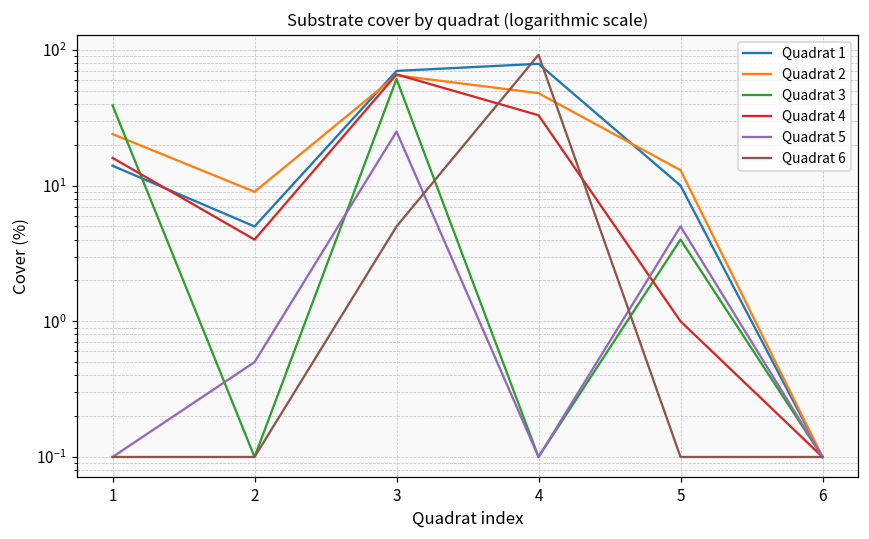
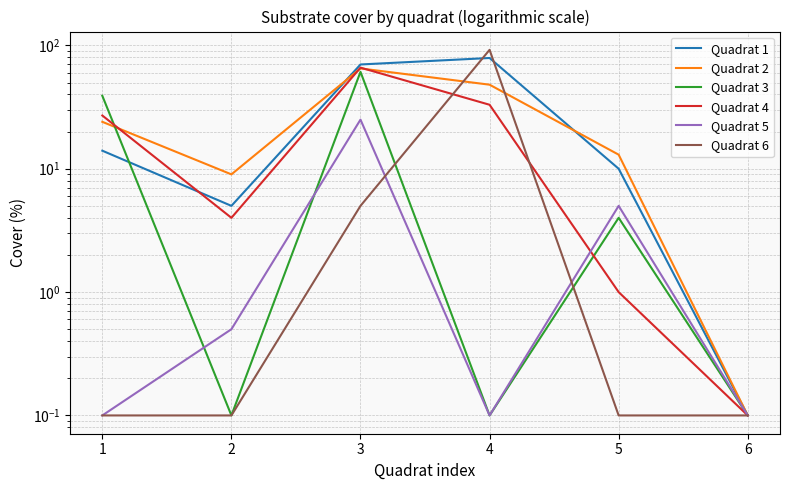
Quadrat 4, 1: 16 -> 27
